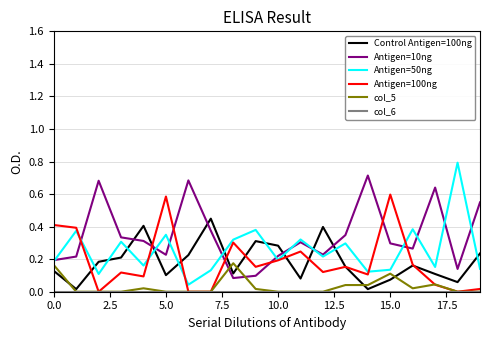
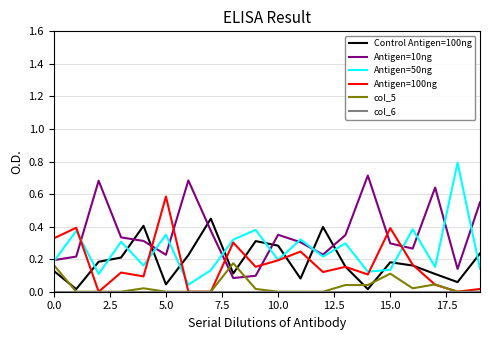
Antigen=100ng, 0.0: 0.41 -> 0.33
Control Antigen=100ng, 5.0: 0.10 -> 0.05
Antigen=10ng, 10.0: 0.22 -> 0.35
Control Antigen=100ng, 15.0: 0.07 -> 0.18
Antigen=100ng, 15.0: 0.60 -> 0.39
